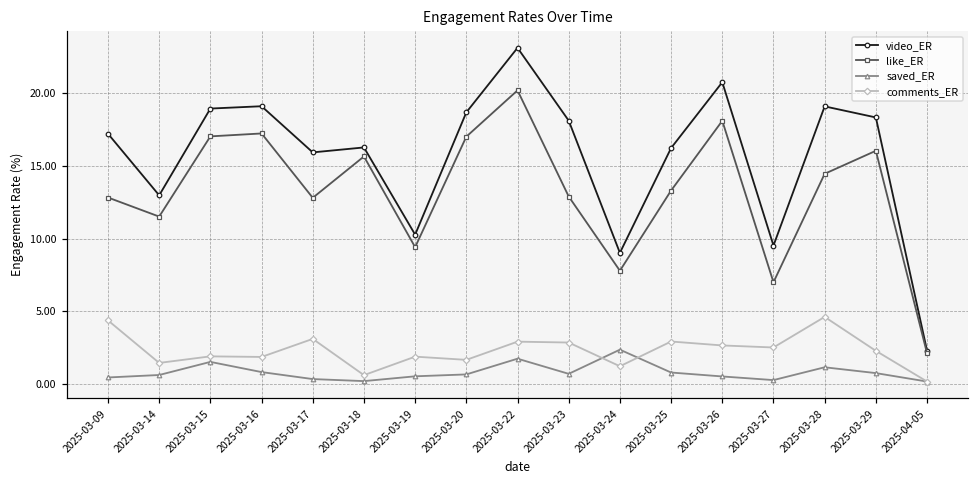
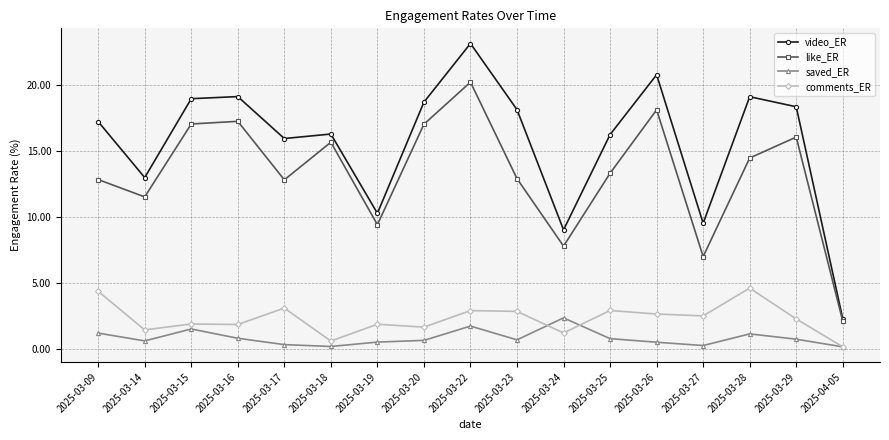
saved_ER, 2025-03-09: 0.5 -> 1.2
